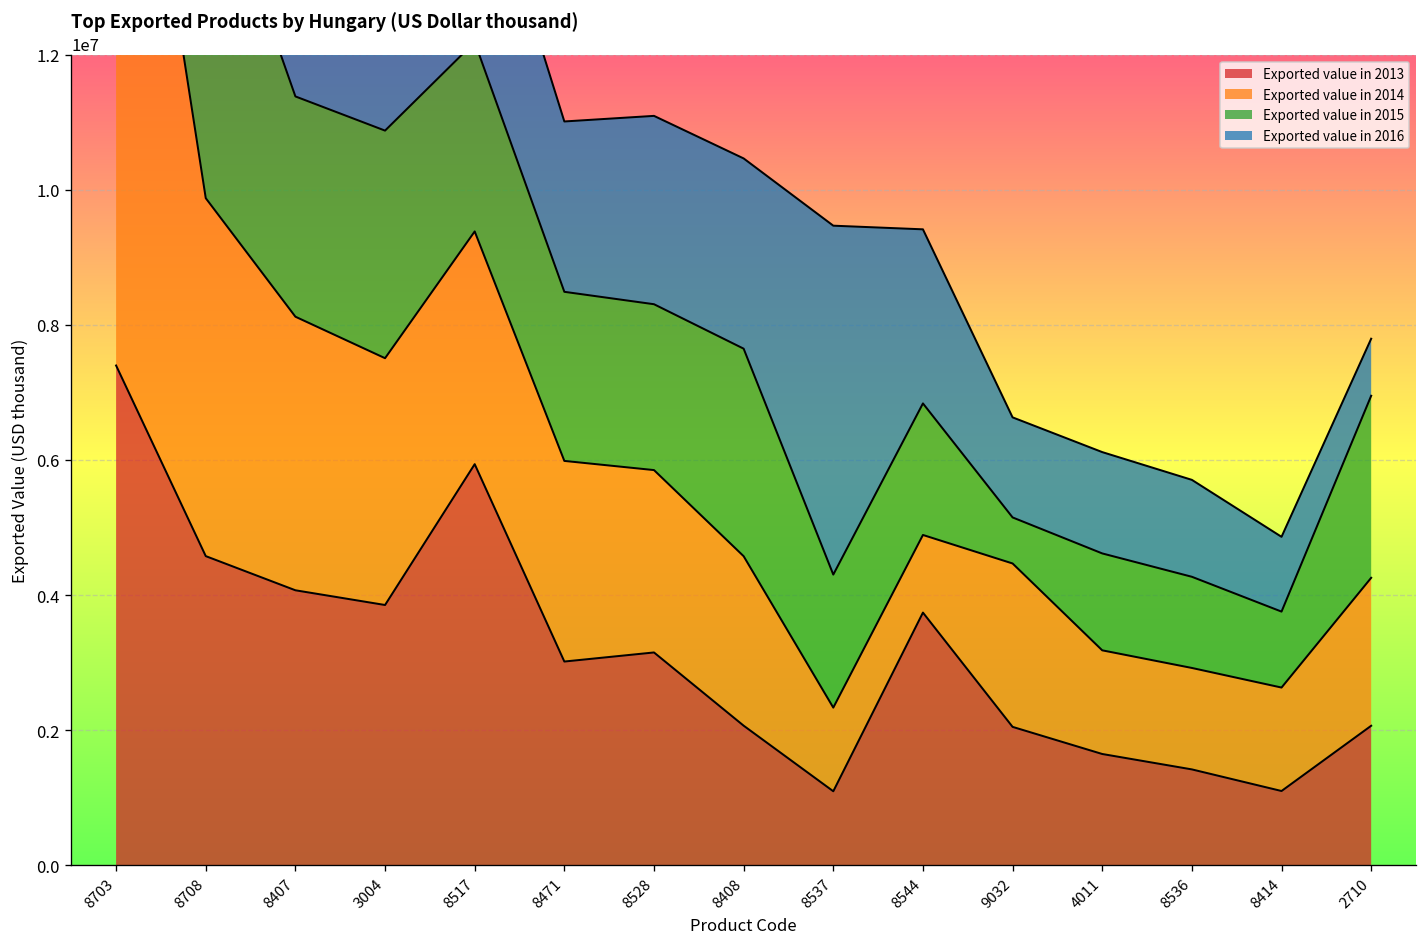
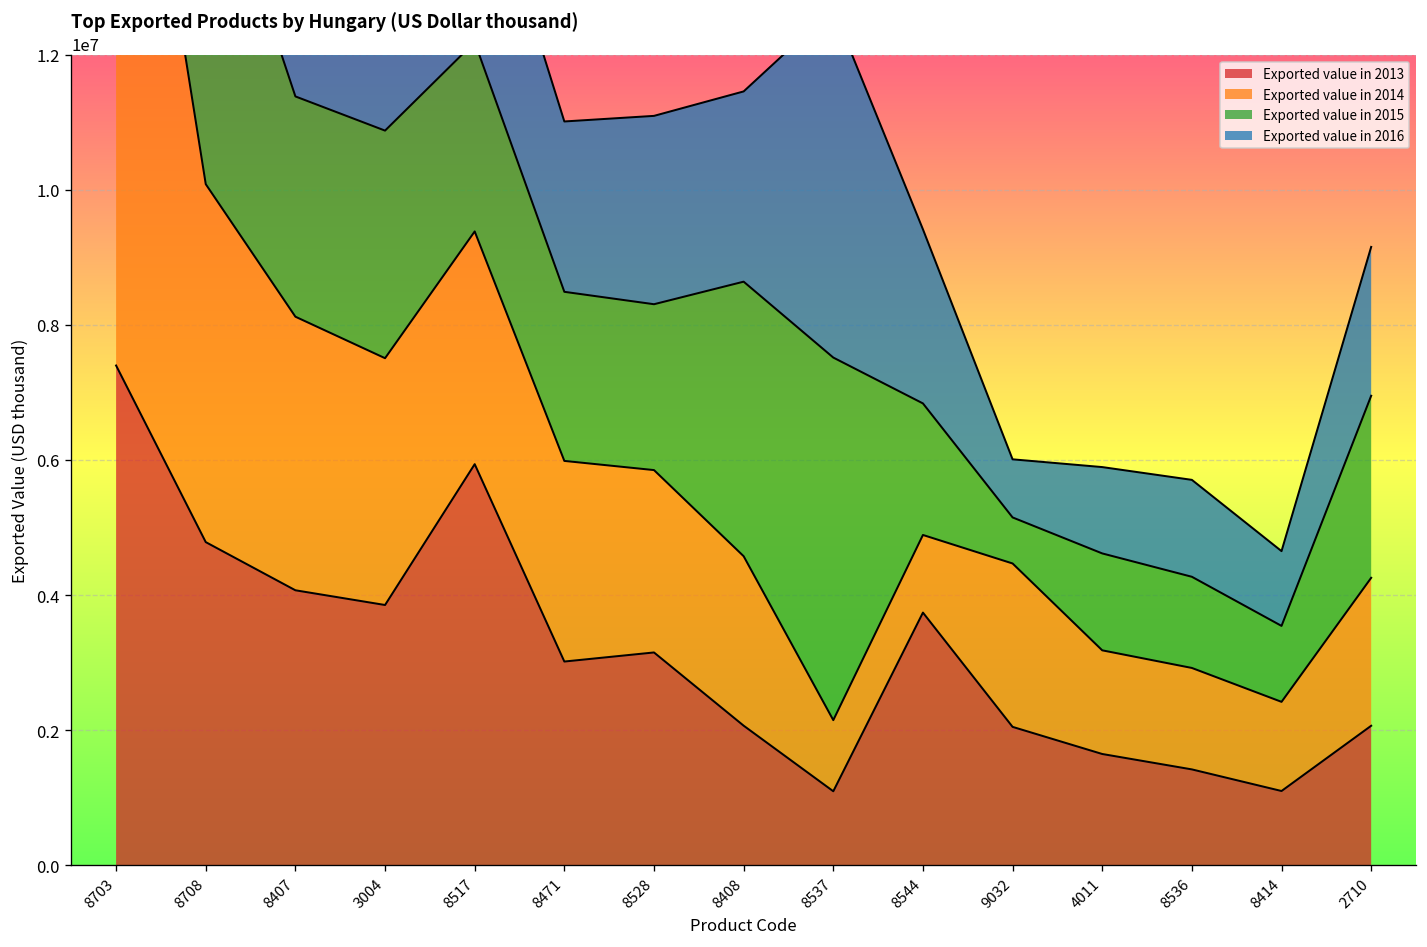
Exported value in 2013, 8708: 4600000 -> 4800000
Exported value in 2015, 8408: 3100000 -> 4100000
Exported value in 2014, 8537: 1200000 -> 1100000
Exported value in 2015, 8537: 2000000 -> 5400000
Exported value in 2016, 9032: 1500000 -> 900000
Exported value in 2016, 4011: 1500000 -> 1300000
Exported value in 2014, 8414: 1500000 -> 1300000
Exported value in 2016, 2710: 800000 -> 2200000
